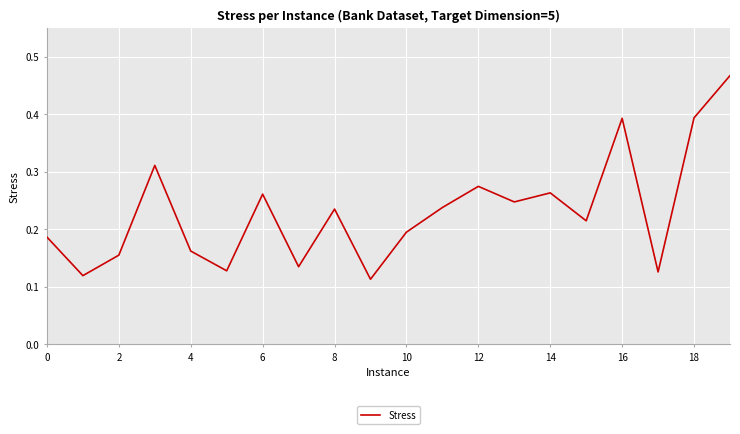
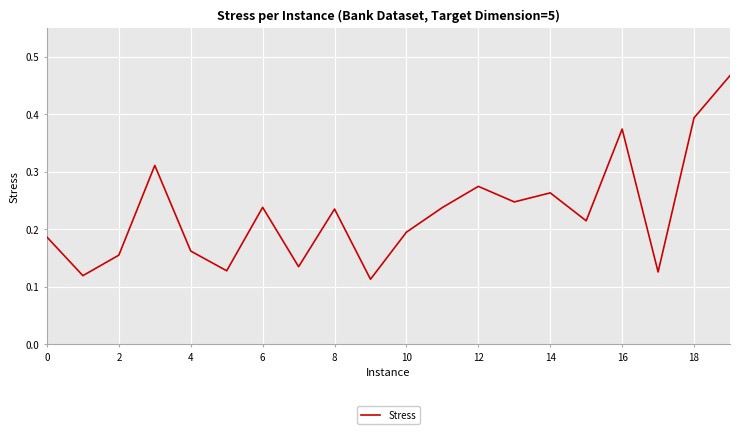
6: 0.26 -> 0.24
16: 0.39 -> 0.37
